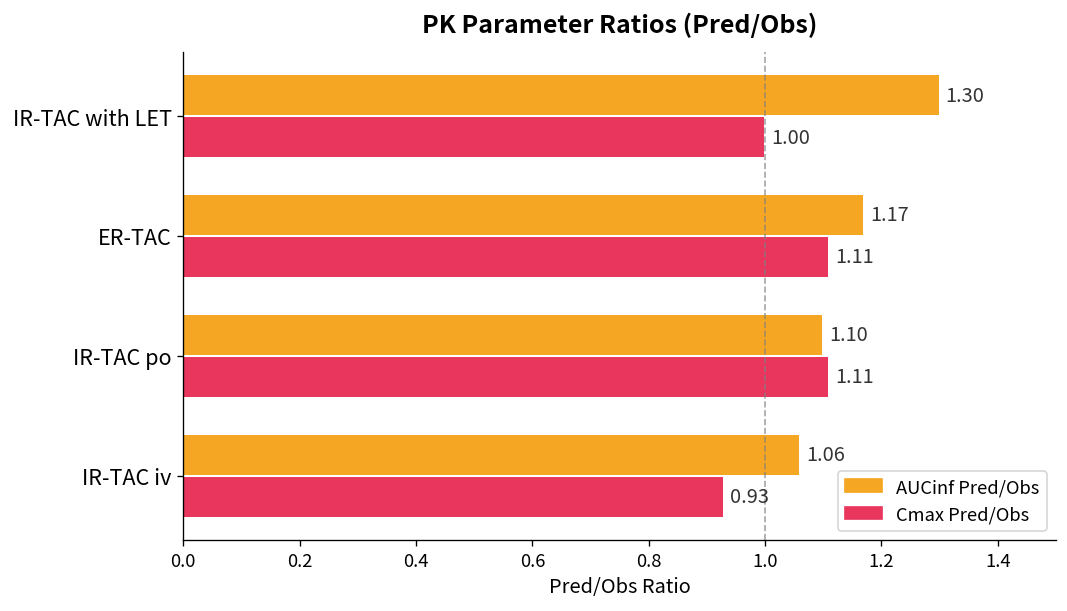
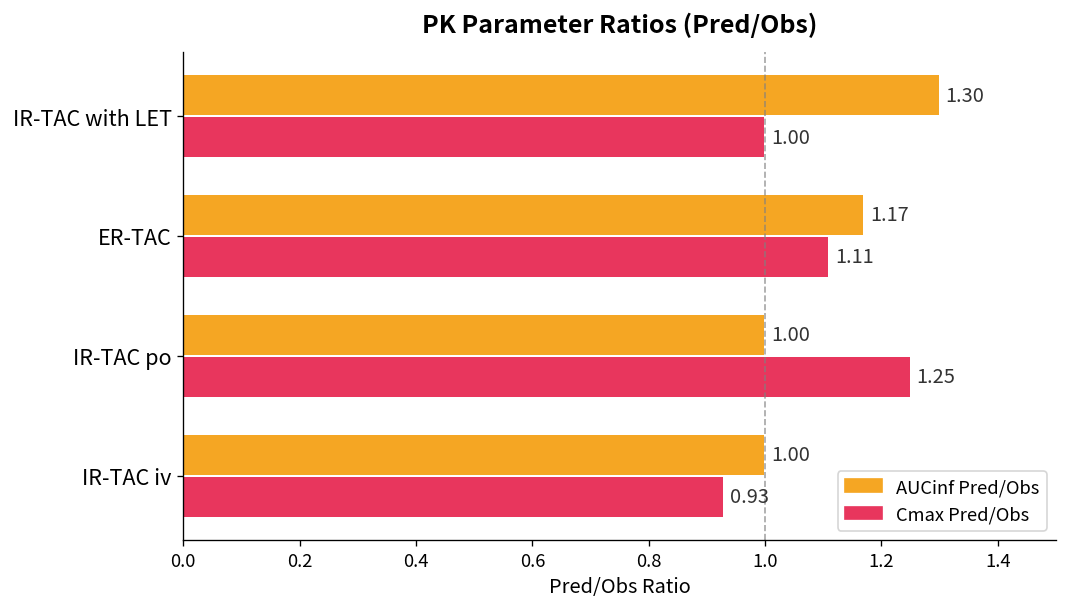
AUCinf Pred/Obs, IR-TAC po: 1.10 -> 1.00
Cmax Pred/Obs, IR-TAC po: 1.11 -> 1.25
AUCinf Pred/Obs, IR-TAC iv: 1.06 -> 1.00
